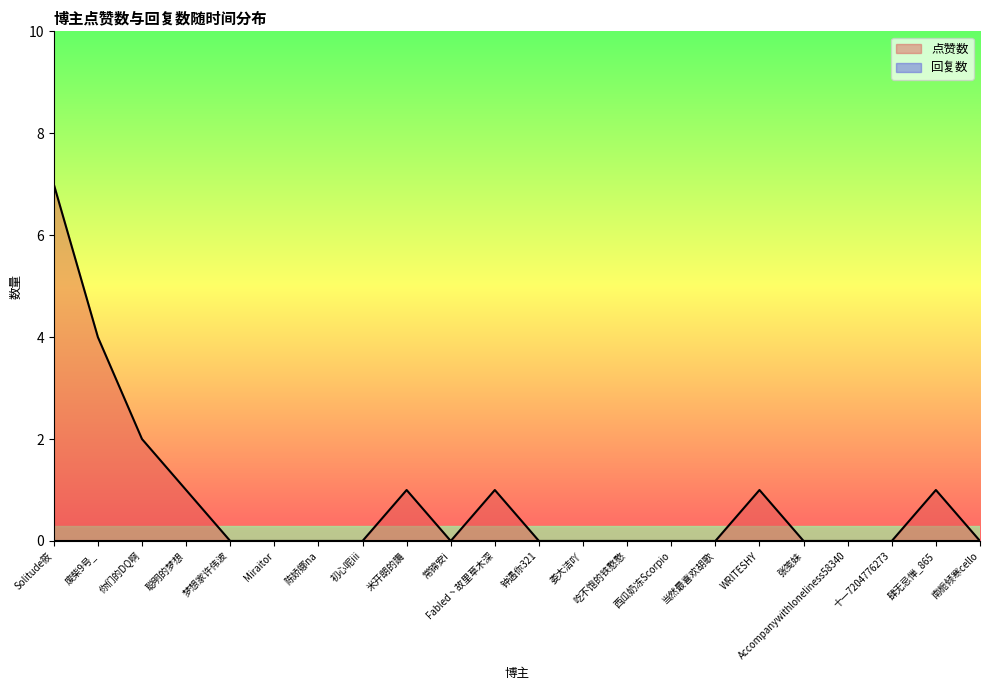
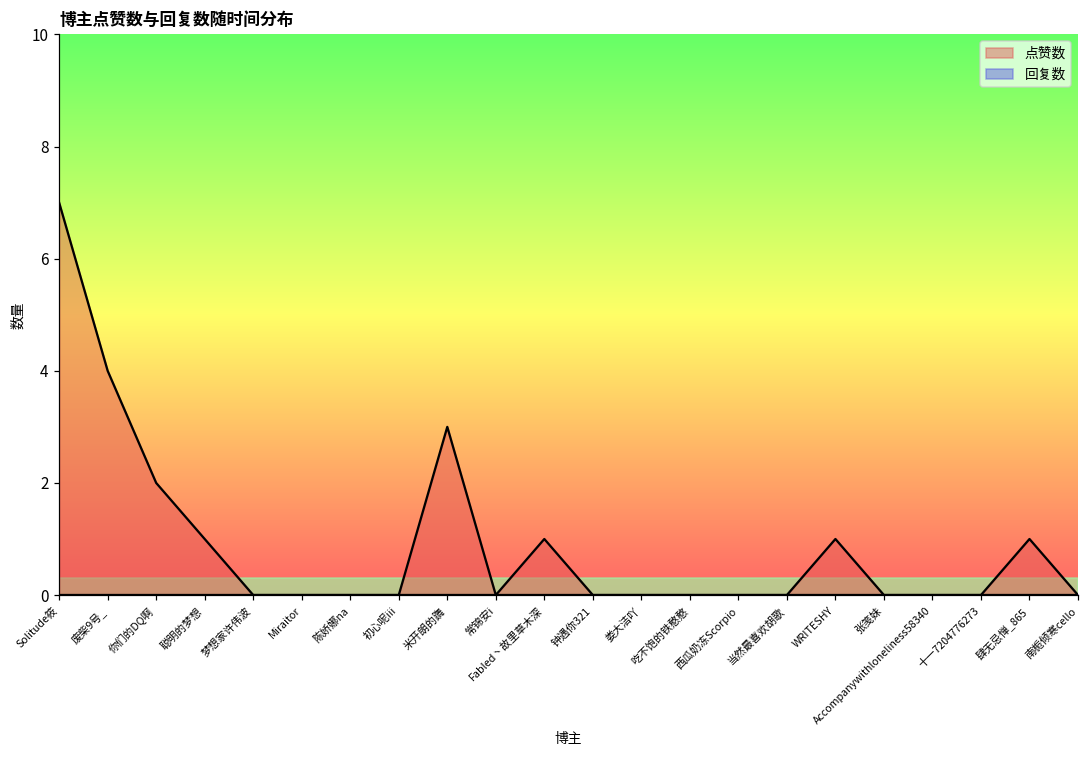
点赞数, 米开朗的躌: 1 -> 3
